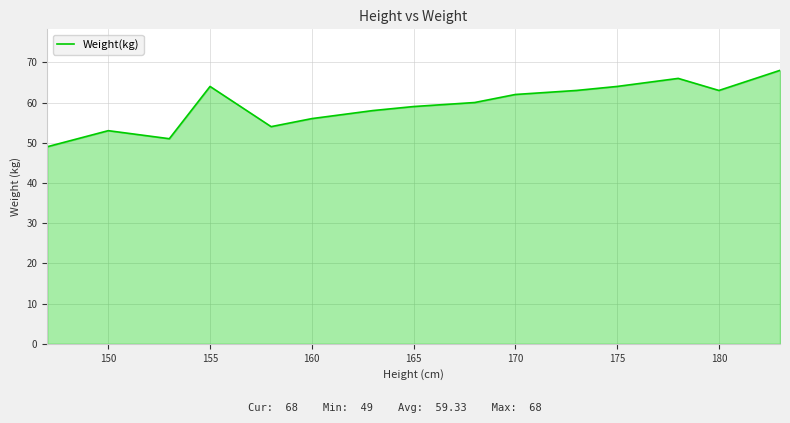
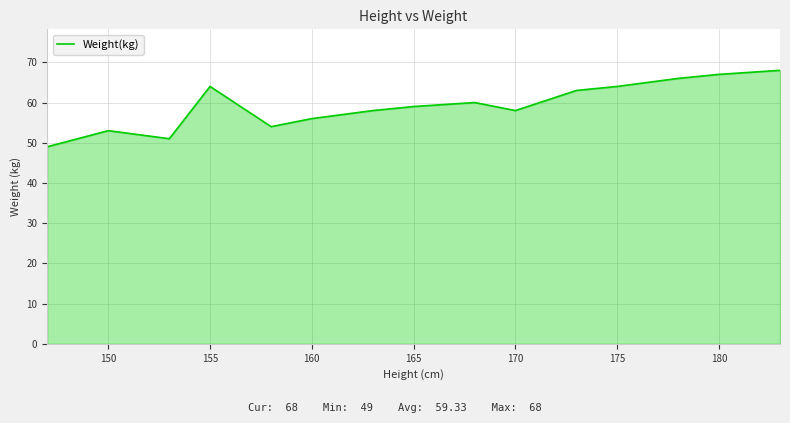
170: 62 -> 58
180: 63 -> 67
